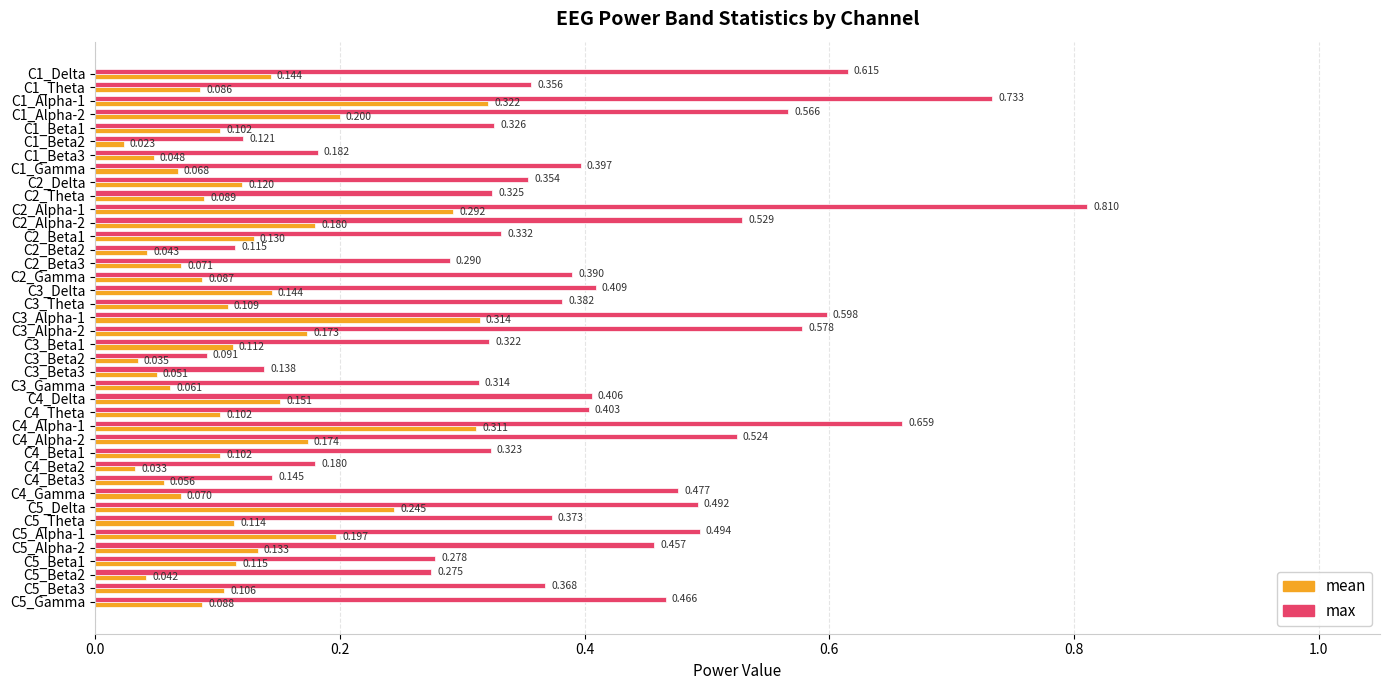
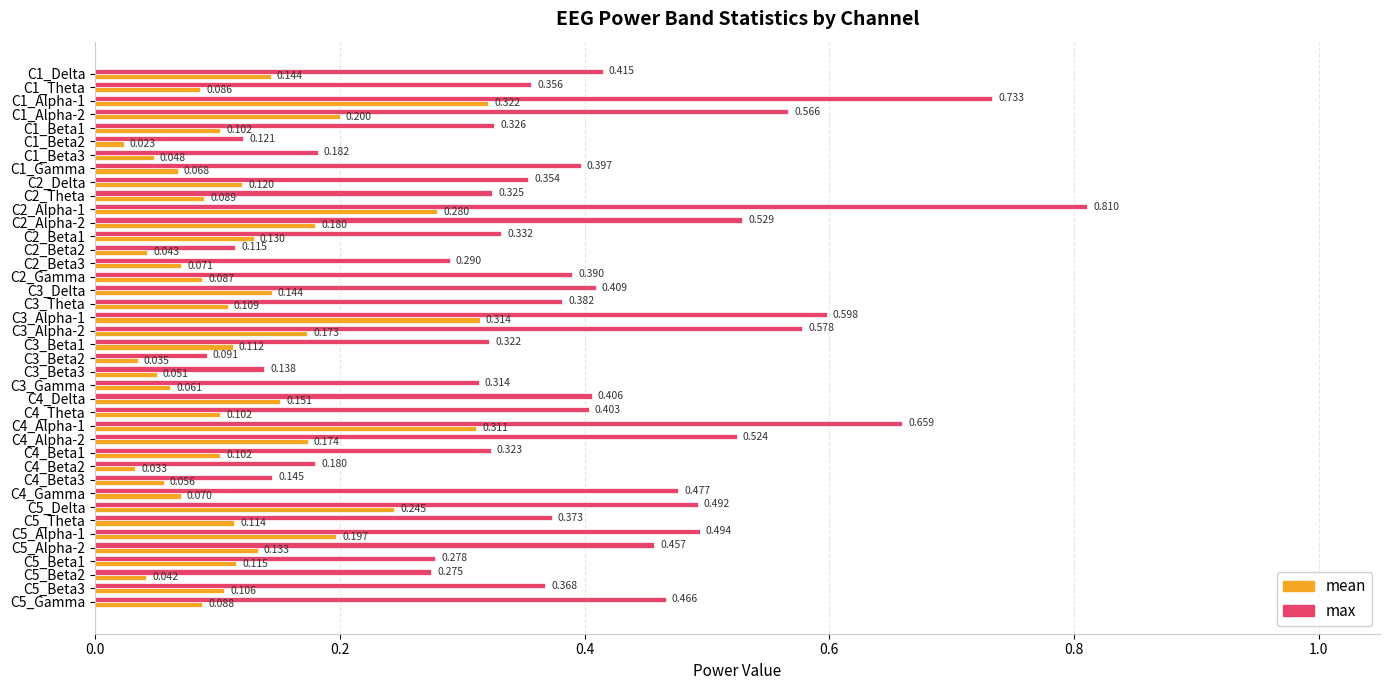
max, C1_Delta: 0.615 -> 0.415
mean, C2_Alpha-1: 0.292 -> 0.280
